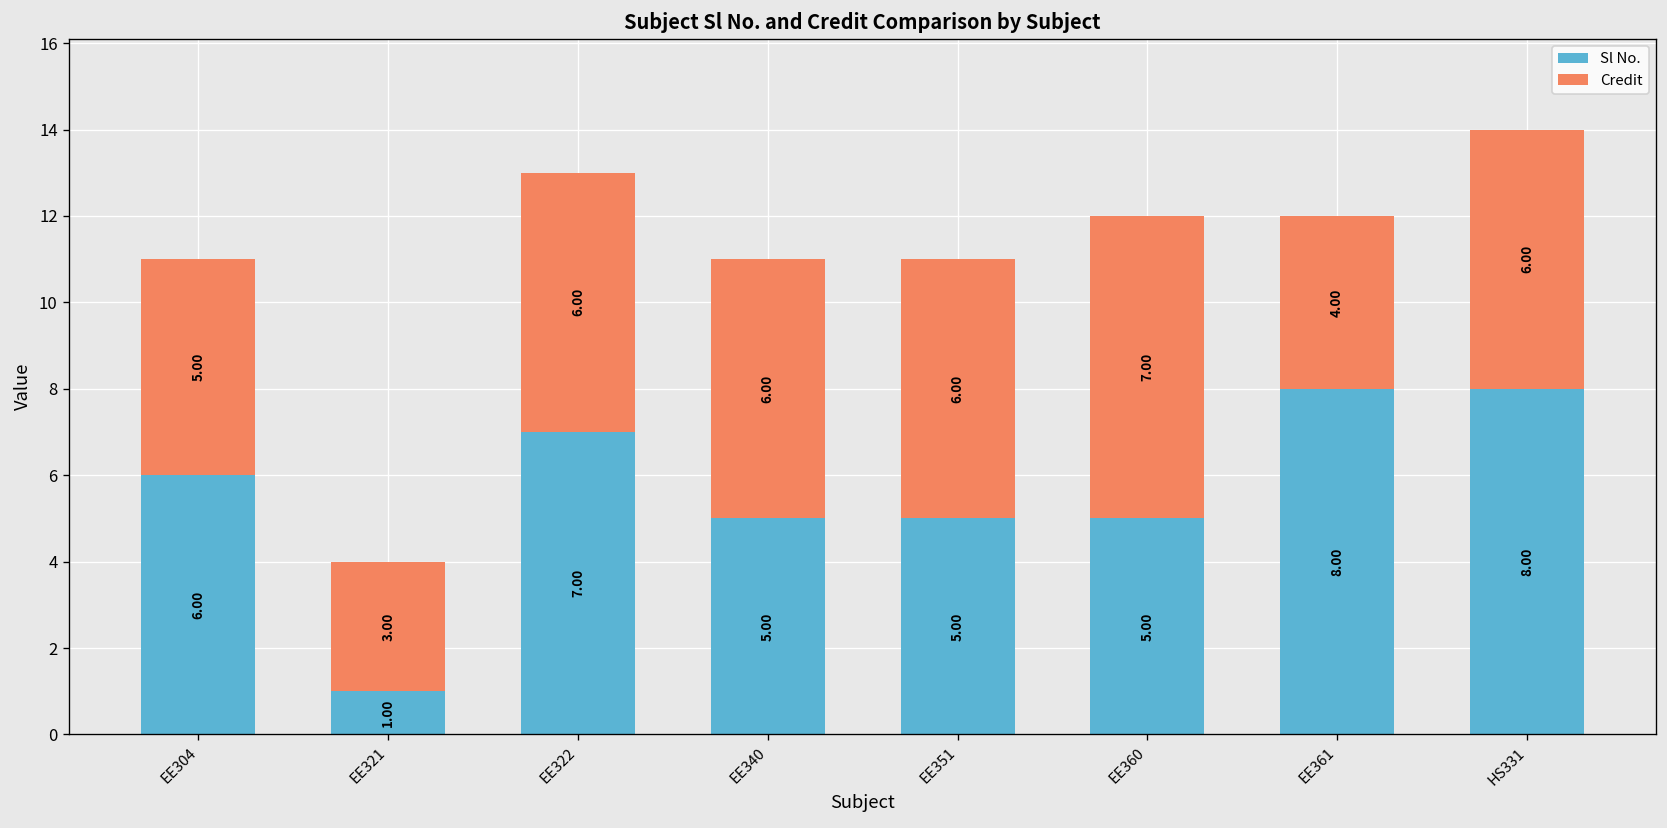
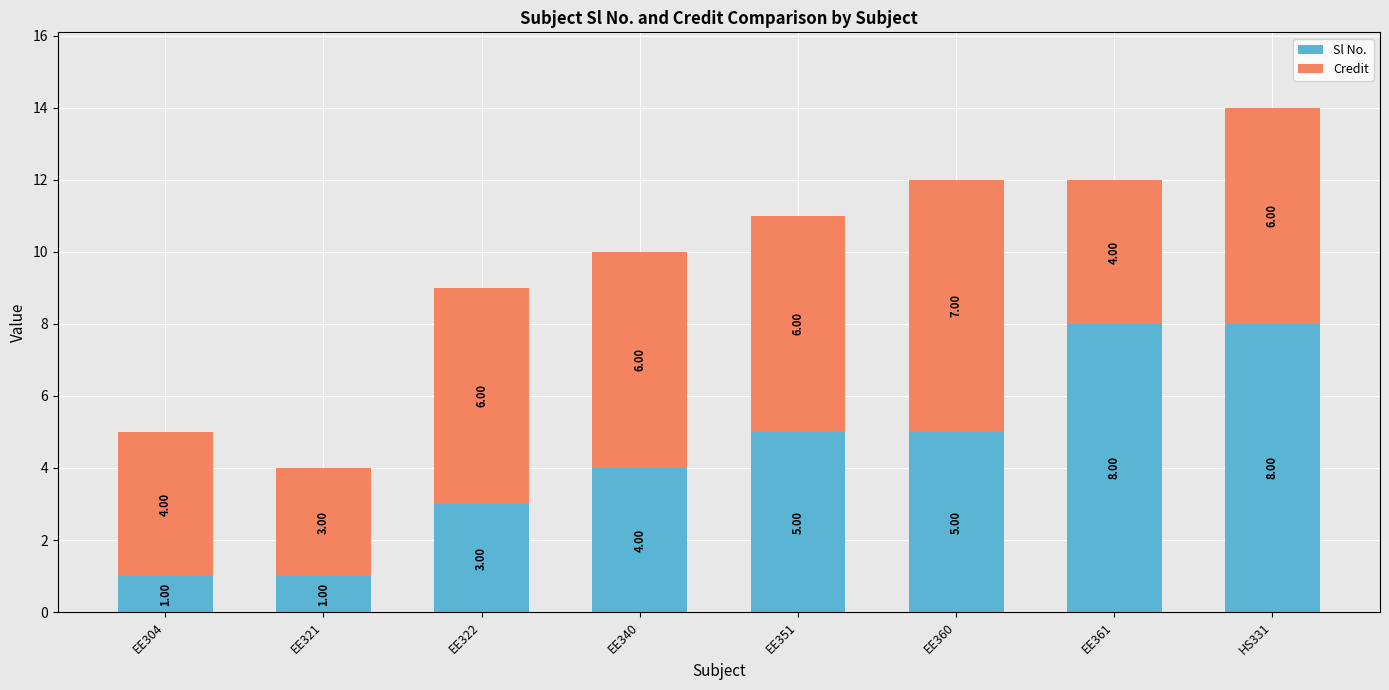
Sl No., EE304: 6.00 -> 1.00
Credit, EE304: 5.00 -> 4.00
Sl No., EE322: 7.00 -> 3.00
Sl No., EE340: 5.00 -> 4.00
